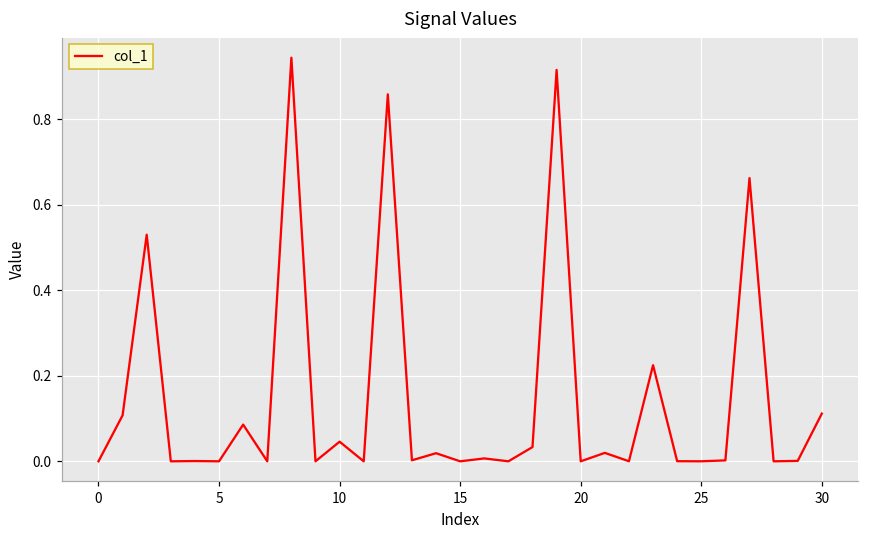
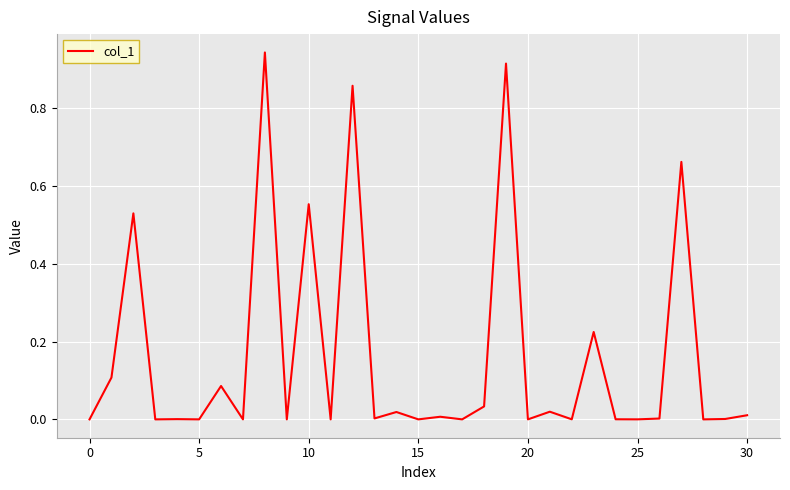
10: 0.05 -> 0.55
30: 0.11 -> 0.01
